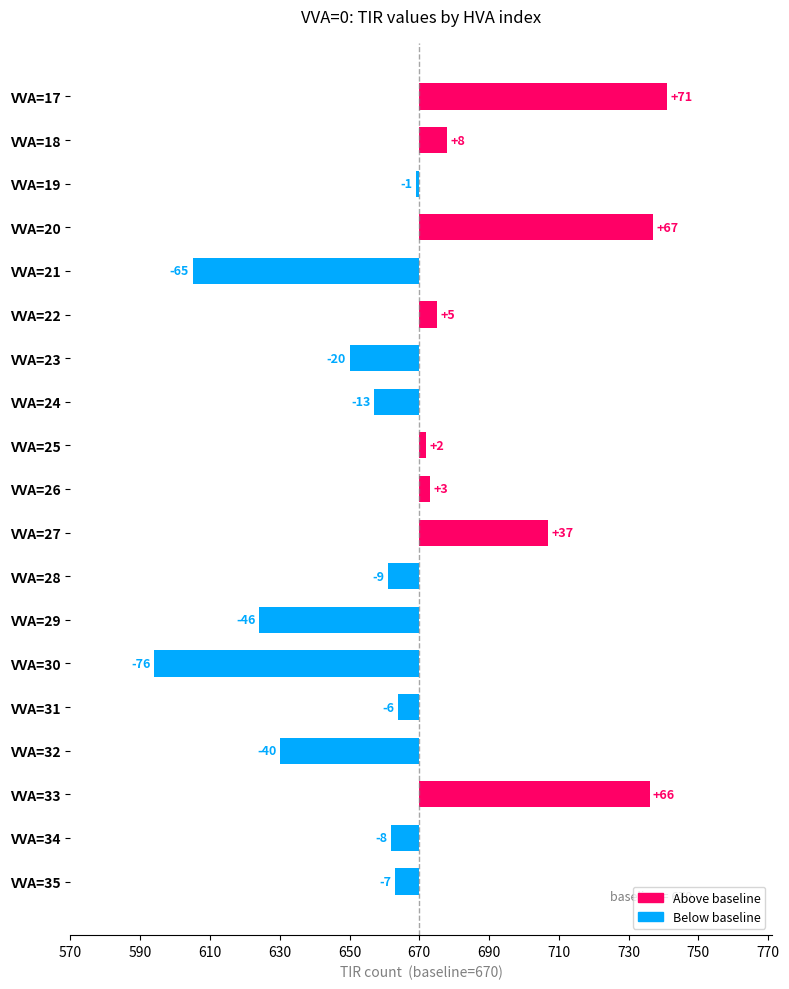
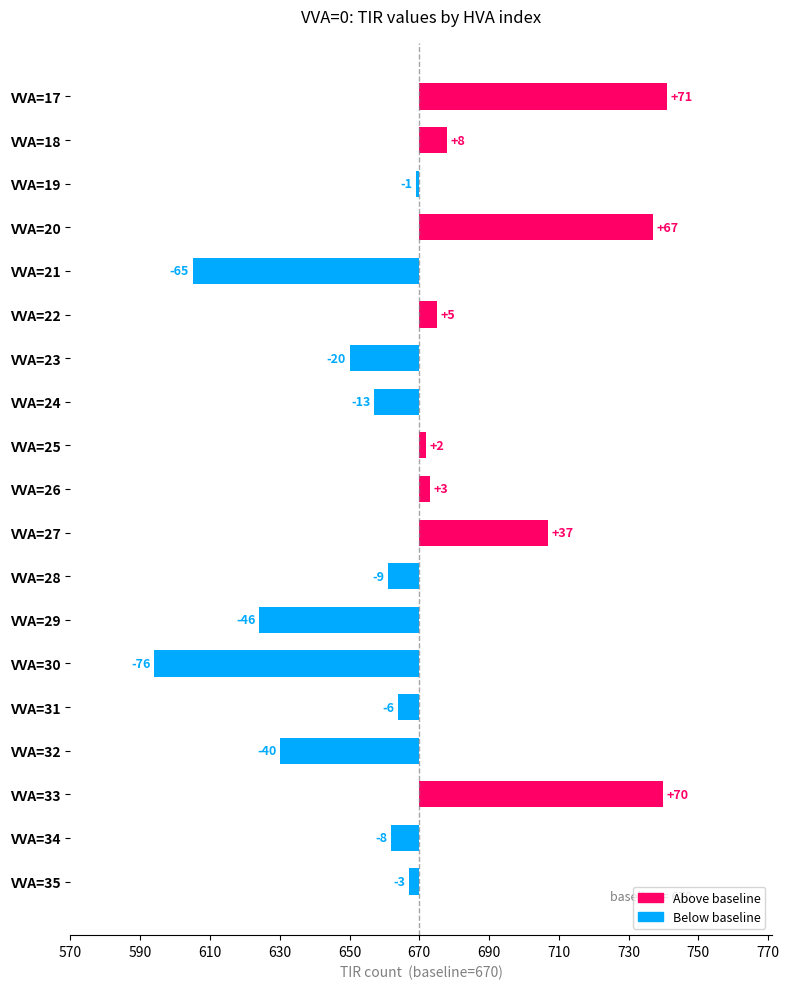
VVA=33: +66 -> +70
VVA=35: -7 -> -3
